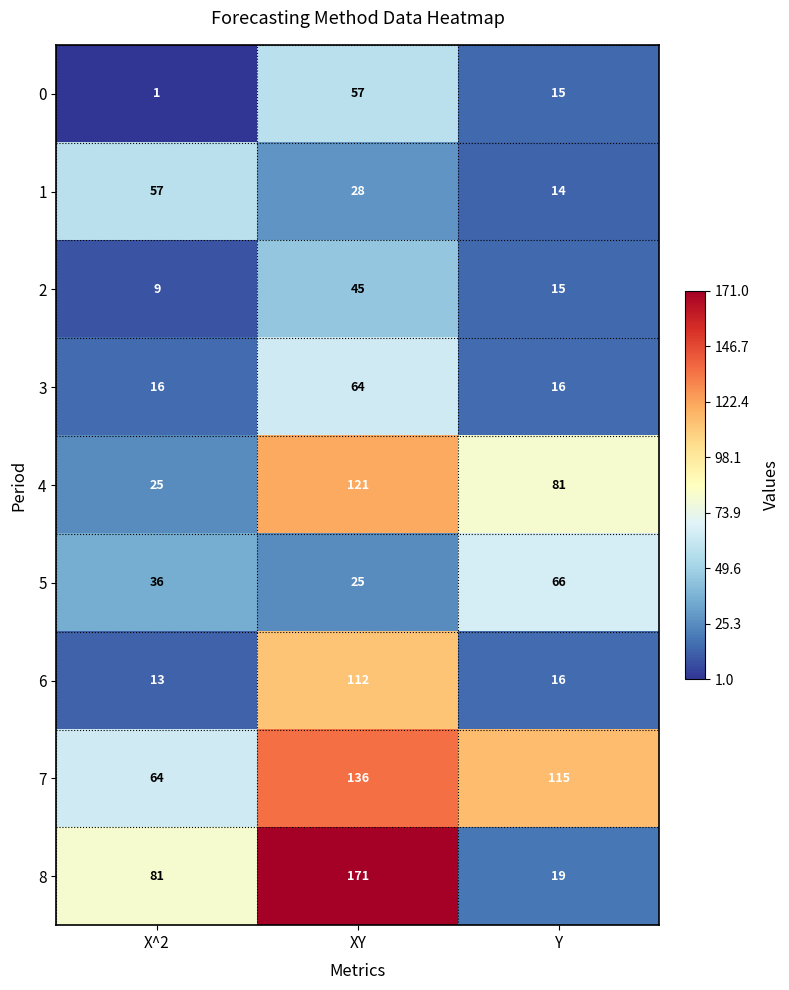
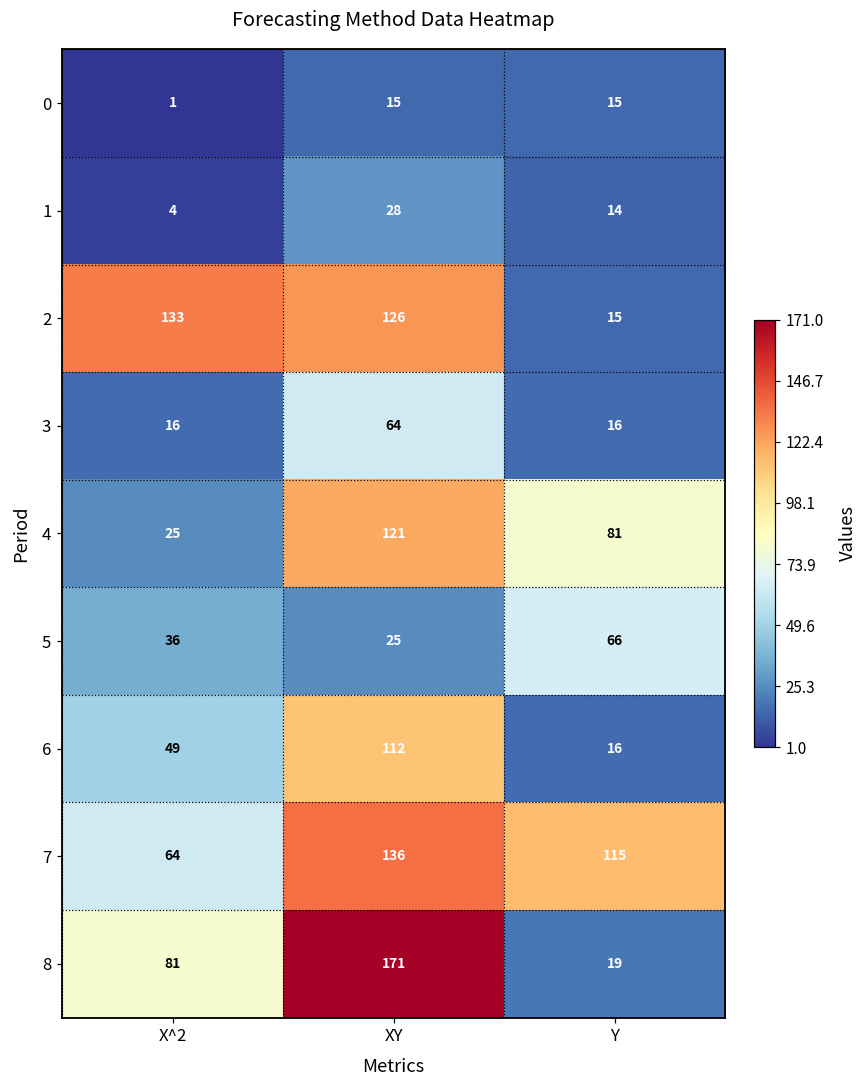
0, XY: 57 -> 15
1, X^2: 57 -> 4
2, X^2: 9 -> 133
2, XY: 45 -> 126
6, X^2: 13 -> 49
